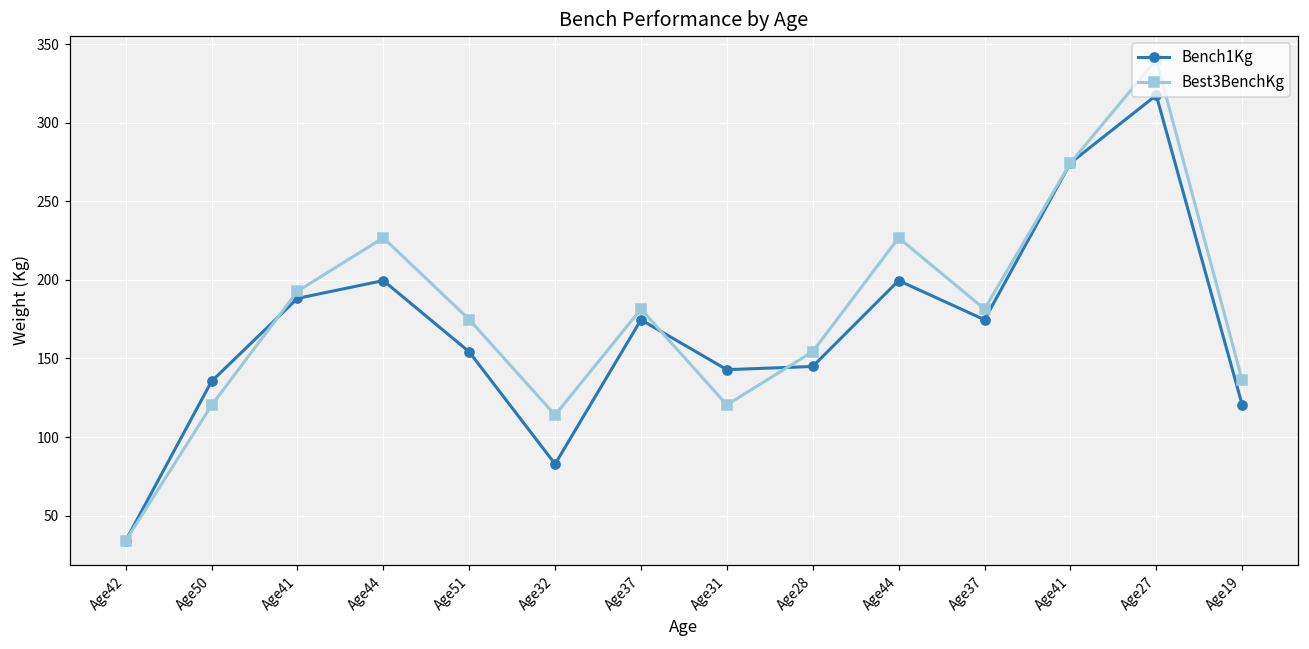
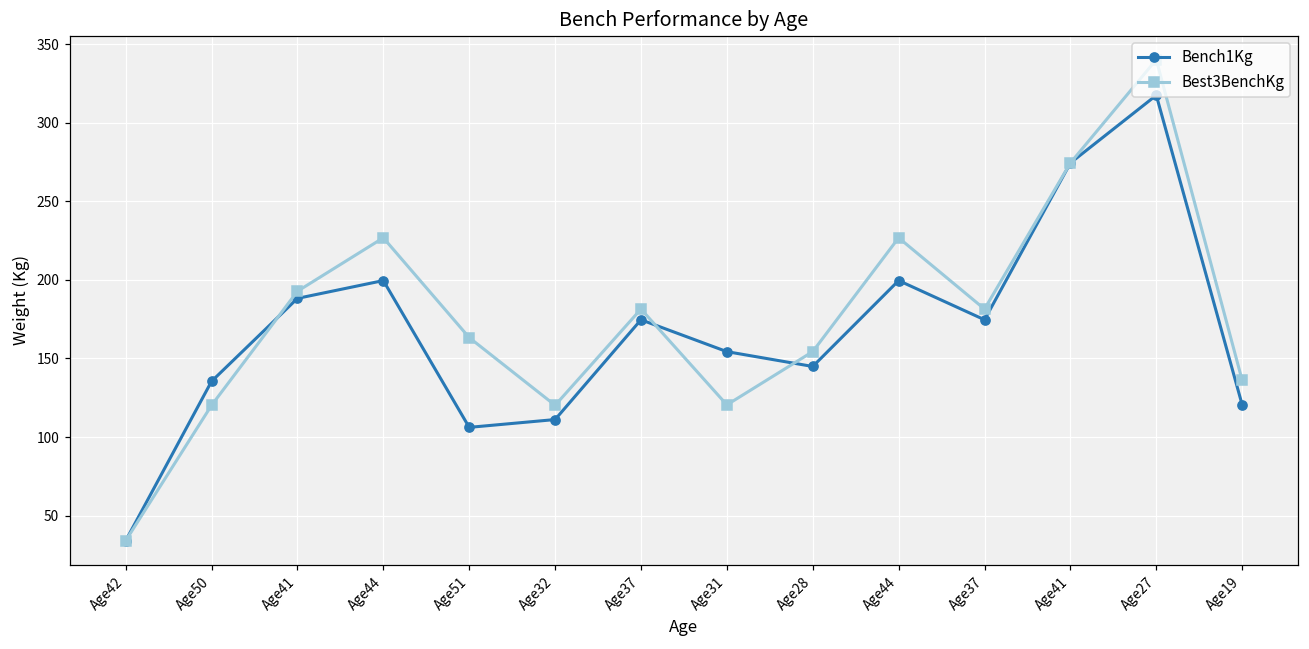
Bench1Kg, Age51: 154 -> 106
Best3BenchKg, Age51: 175 -> 163
Bench1Kg, Age32: 83 -> 111
Best3BenchKg, Age32: 114 -> 120
Bench1Kg, Age31: 143 -> 154
